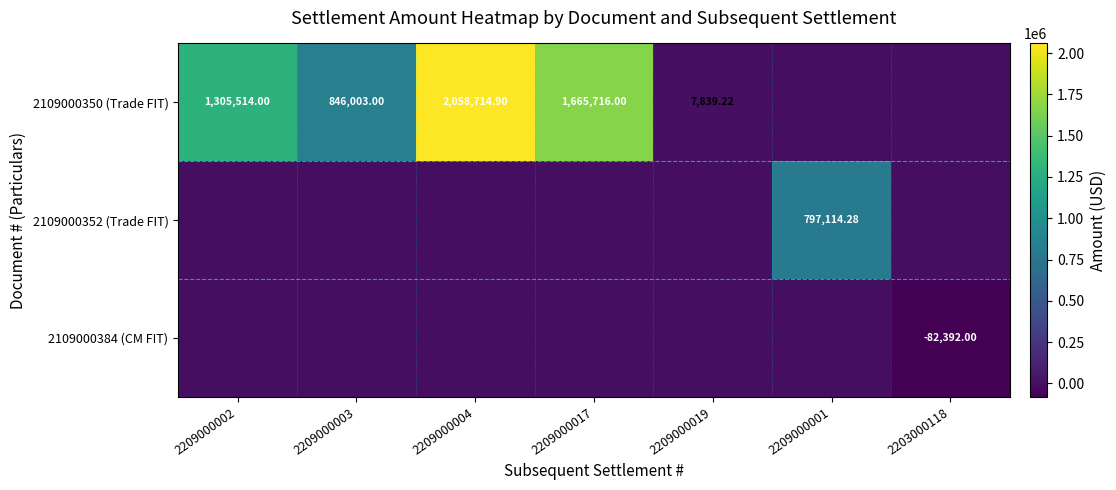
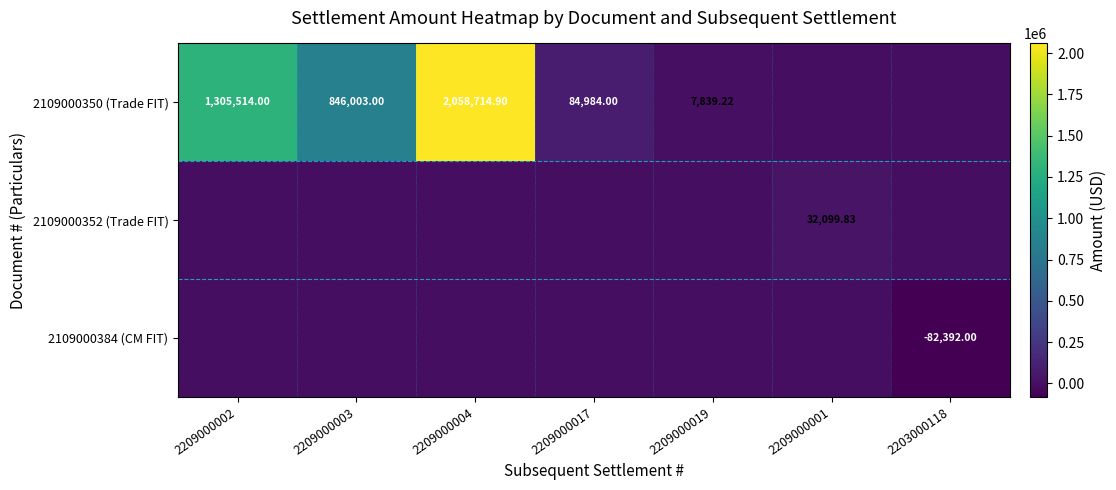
2109000350 (Trade FIT), 2209000017: 1,665,716.00 -> 84,984.00
2109000352 (Trade FIT), 2209000001: 797,114.28 -> 32,099.83
